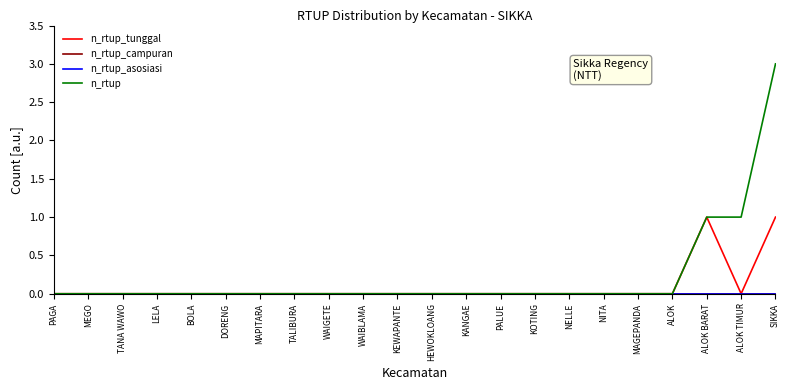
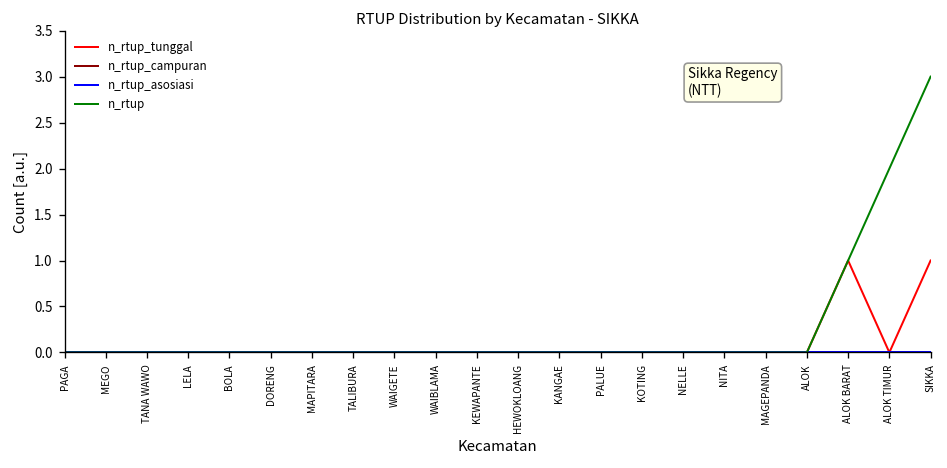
n_rtup, ALOK TIMUR: 1 -> 2
